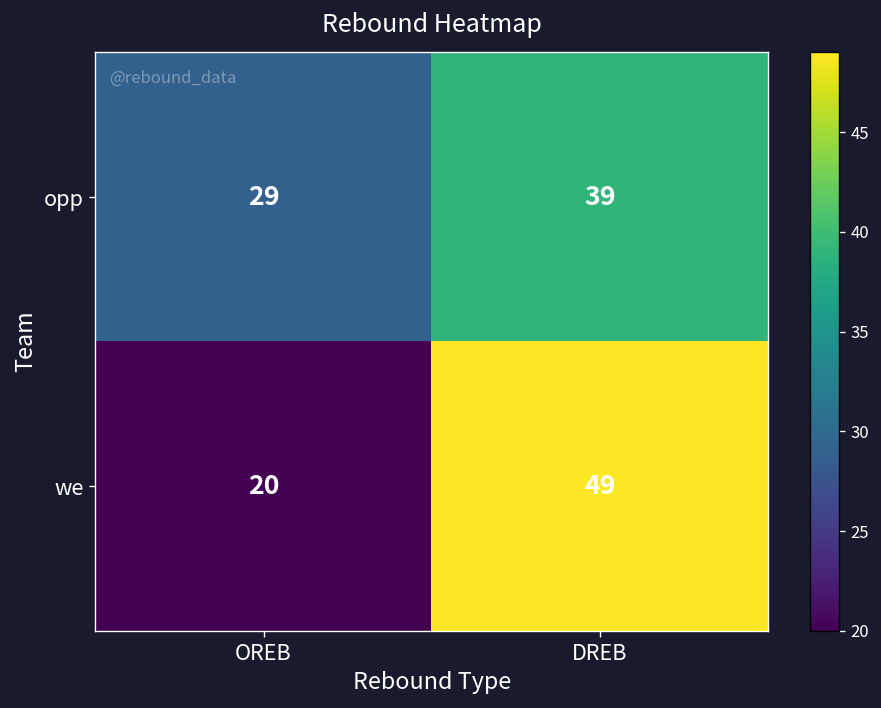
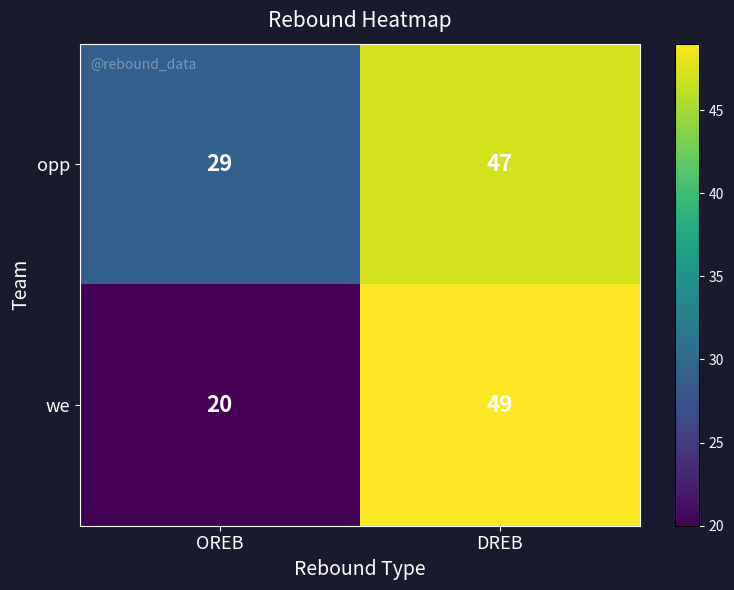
opp, DREB: 39 -> 47
